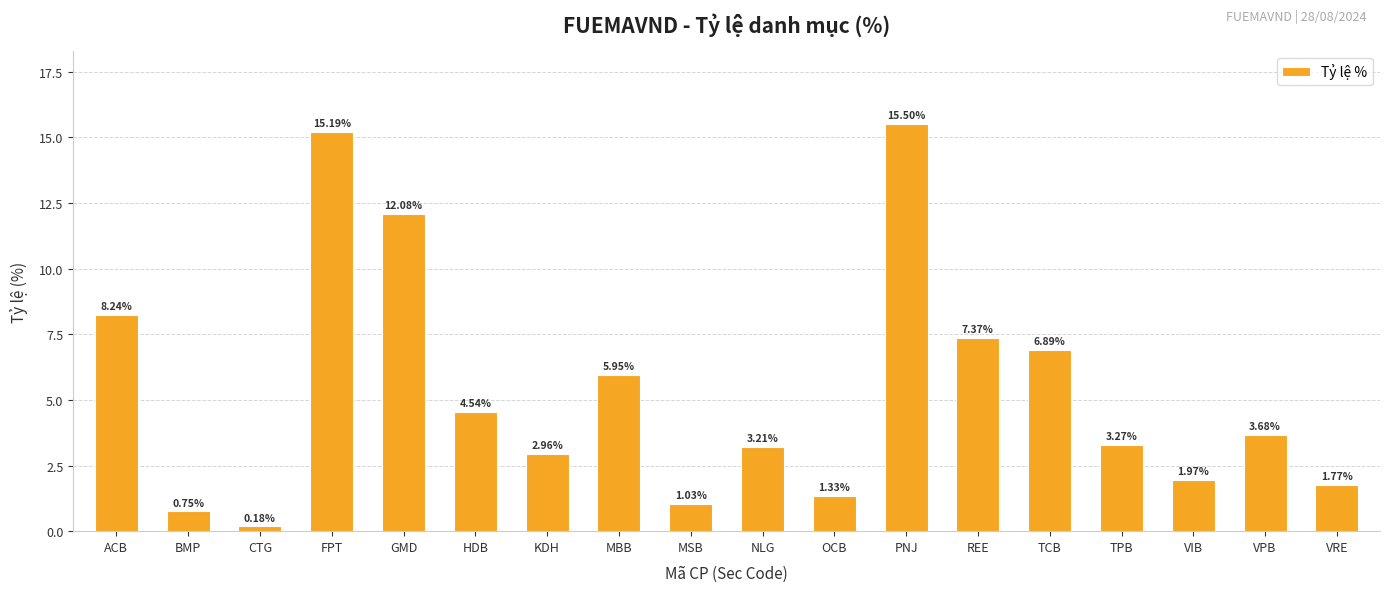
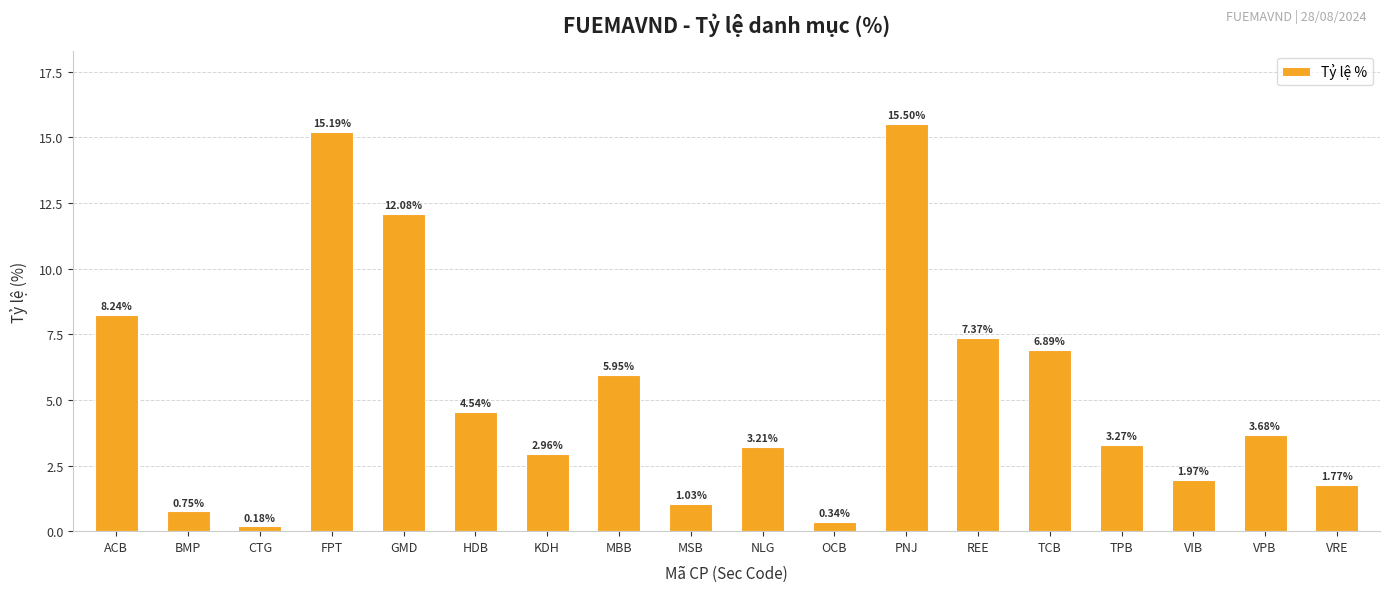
OCB: 1.33% -> 0.34%
